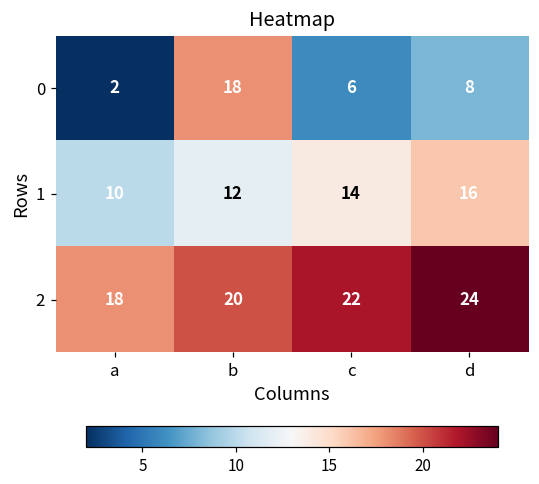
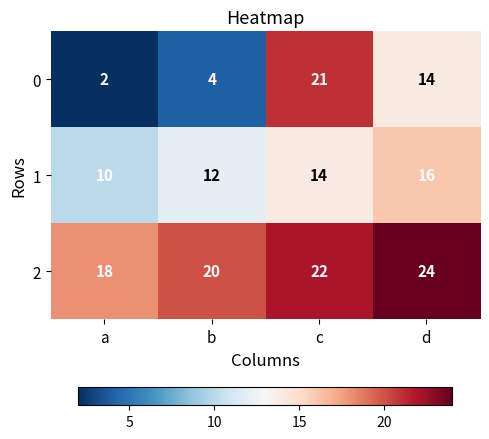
0, b: 18 -> 4
0, c: 6 -> 21
0, d: 8 -> 14
